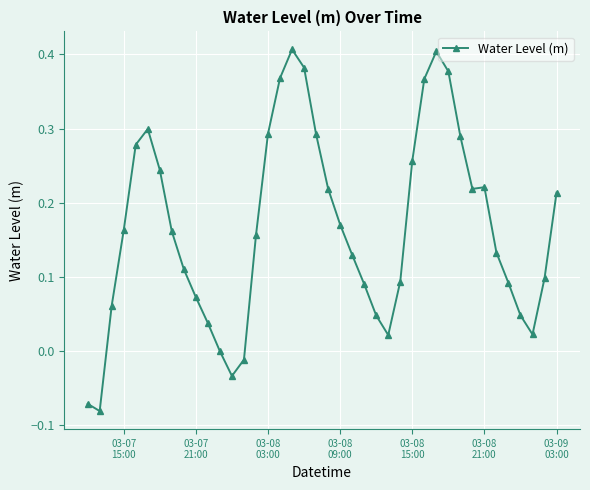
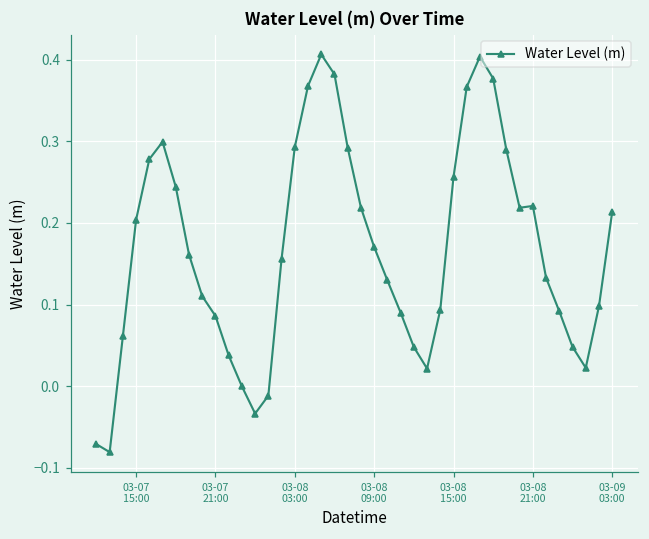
03-07 15:00: 0.16 -> 0.20
03-07 21:00: 0.07 -> 0.09
